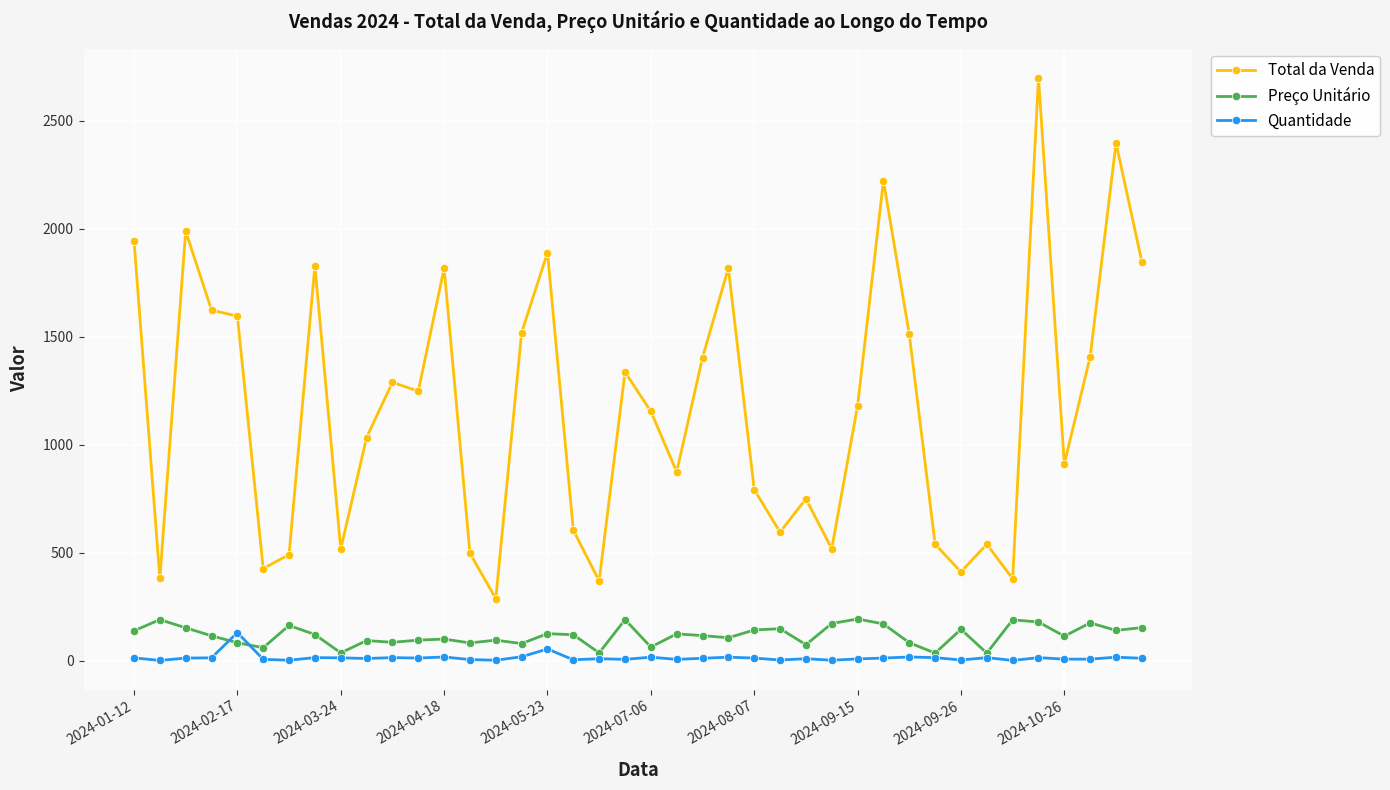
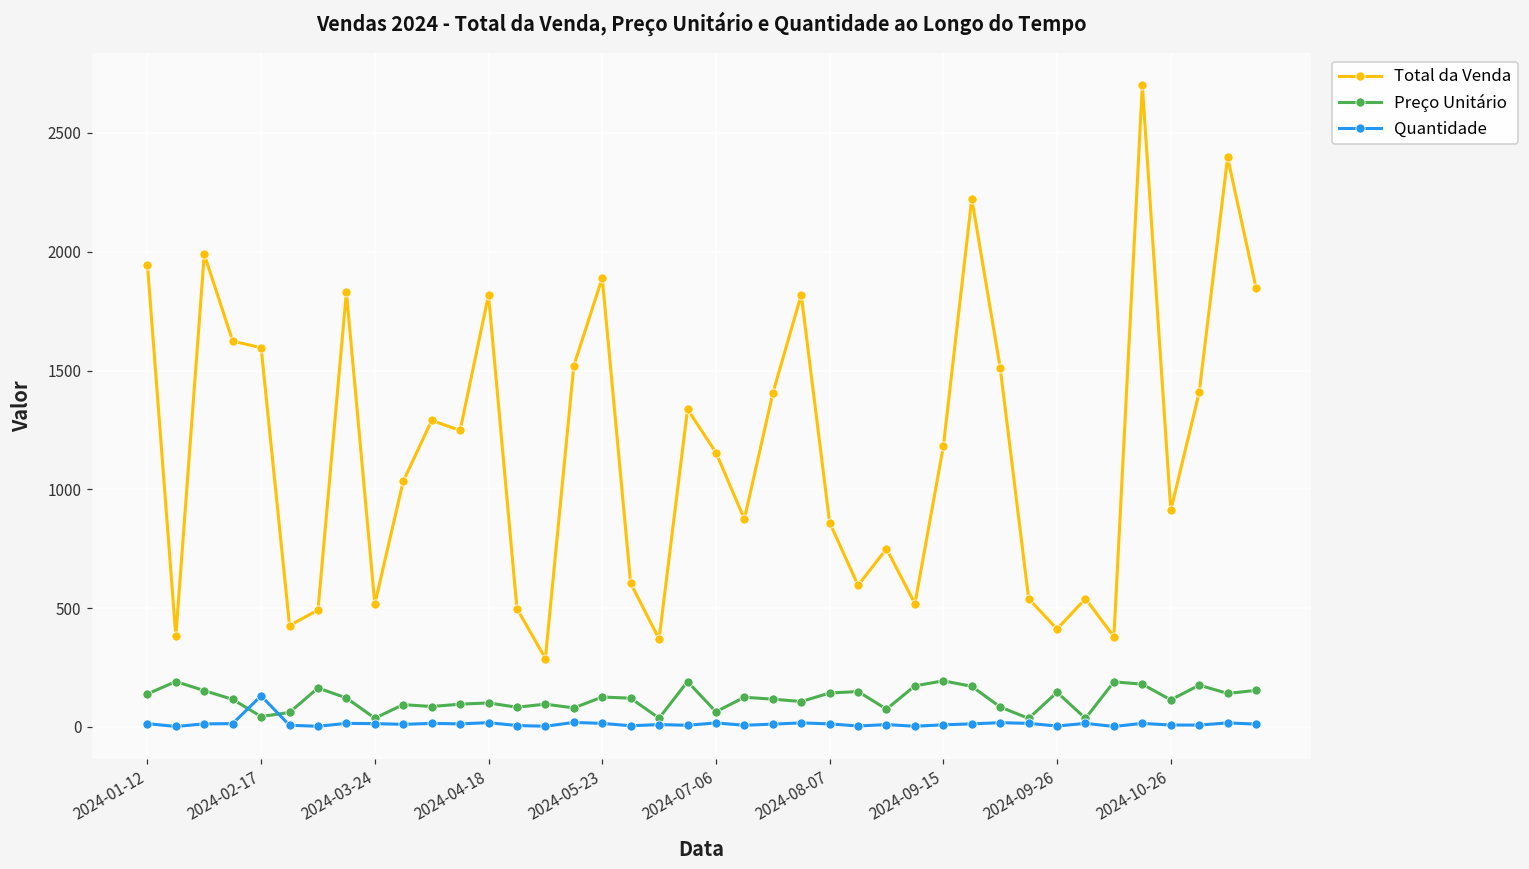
Preço Unitário, 2024-02-17: 80 -> 40
Quantidade, 2024-05-23: 60 -> 20
Total da Venda, 2024-08-07: 790 -> 860
